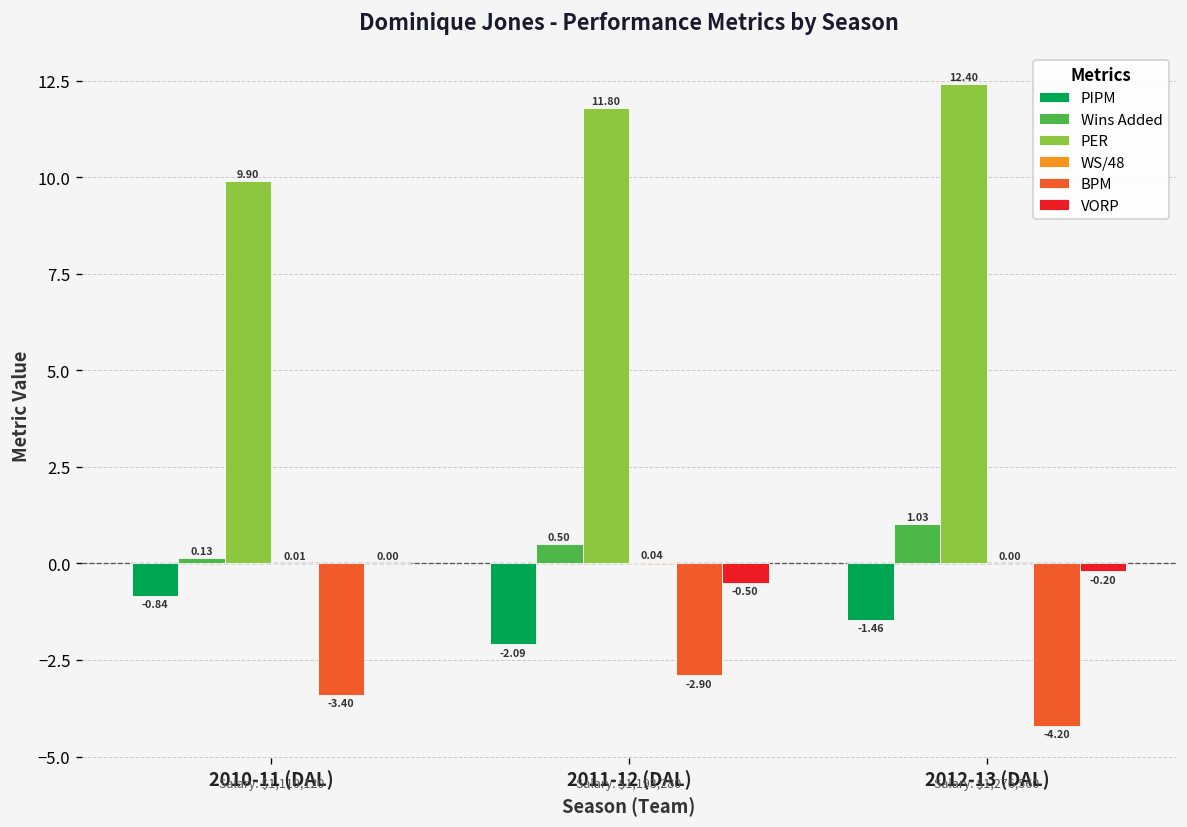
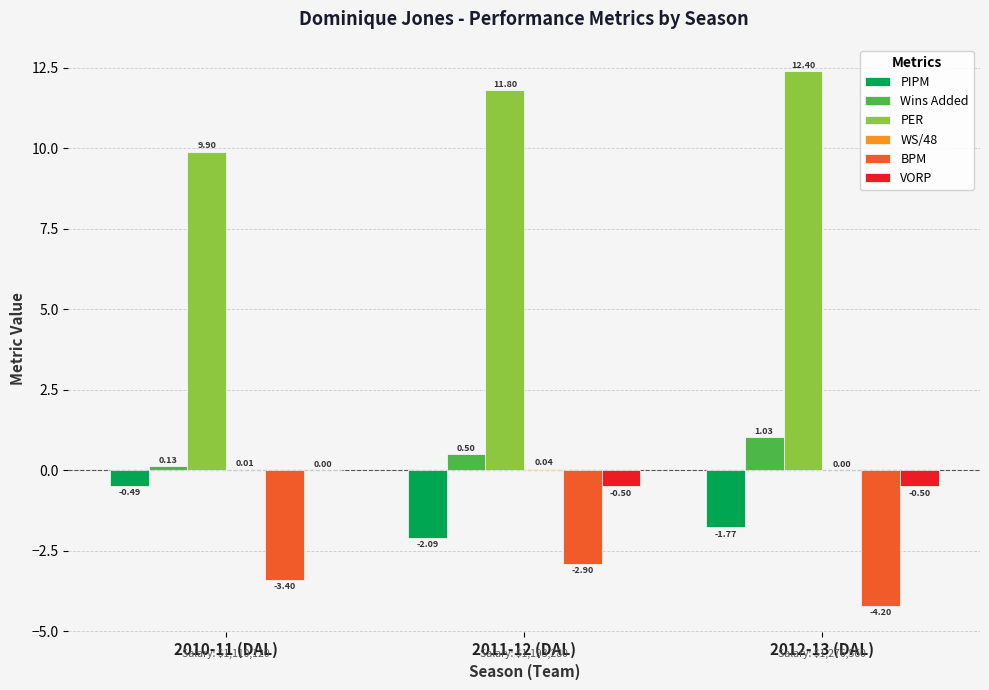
PIPM, 2010-11 (DAL): -0.84 -> -0.49
PIPM, 2012-13 (DAL): -1.46 -> -1.77
VORP, 2012-13 (DAL): -0.20 -> -0.50
